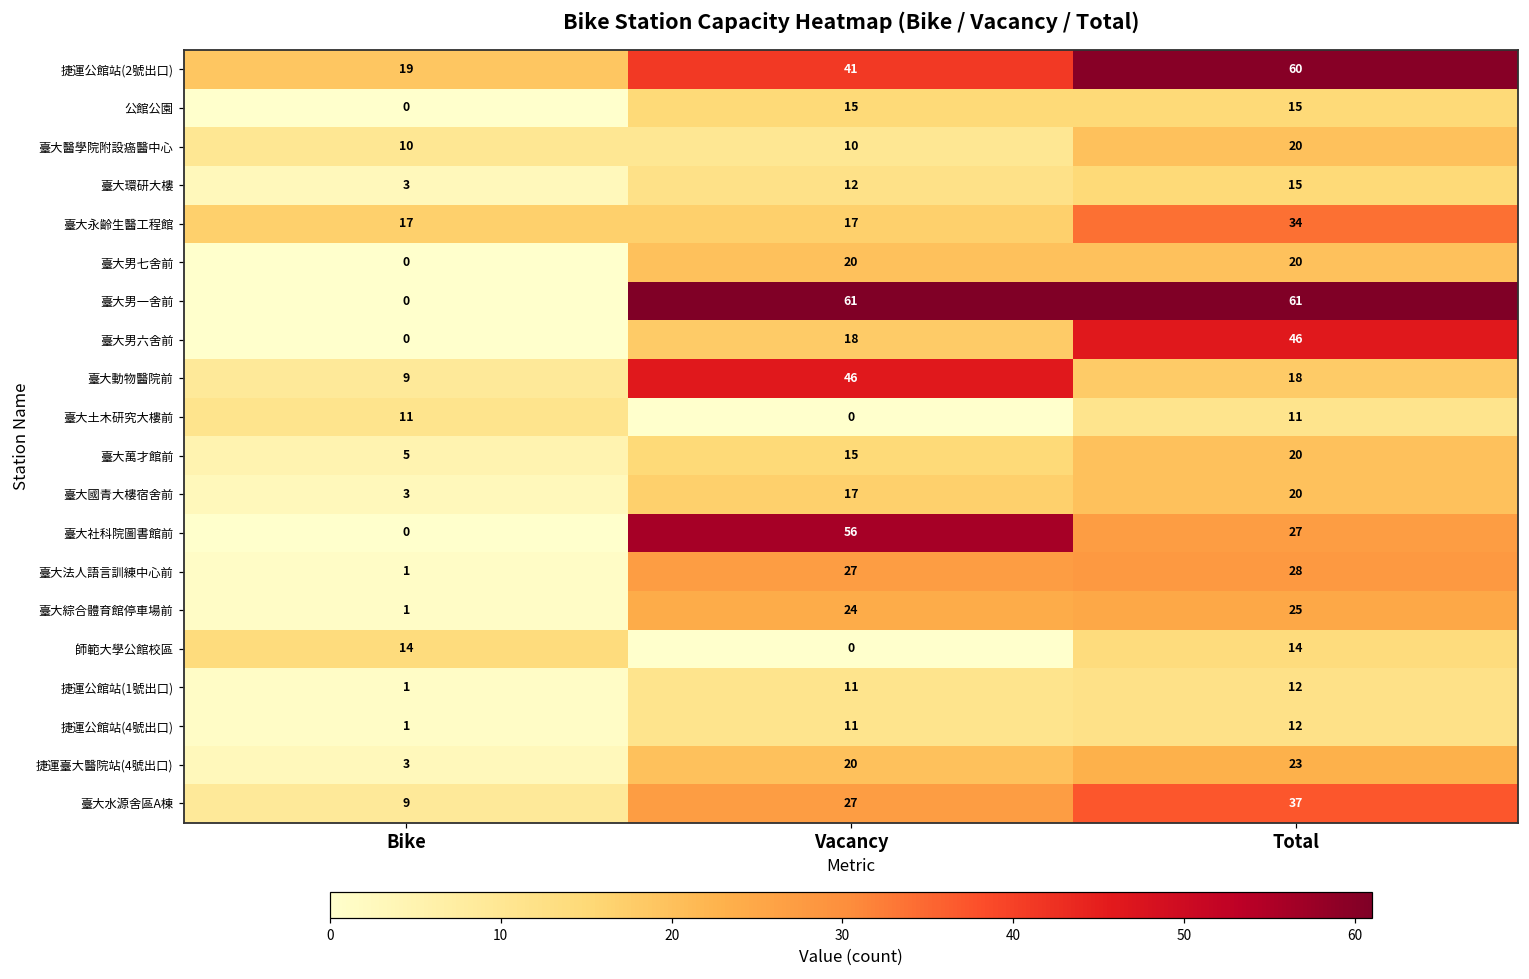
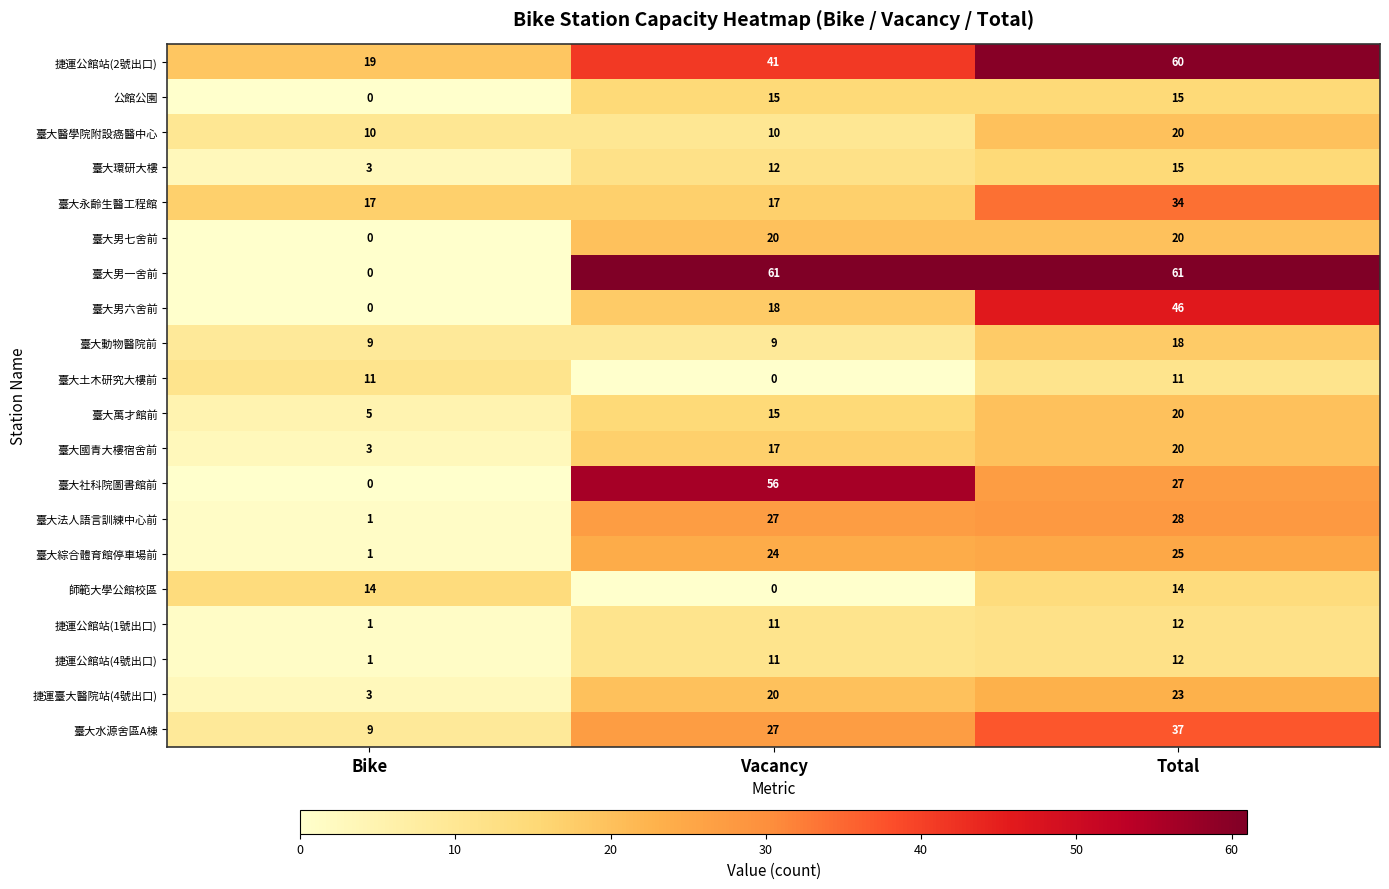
臺大動物醫院前, Vacancy: 46 -> 9
